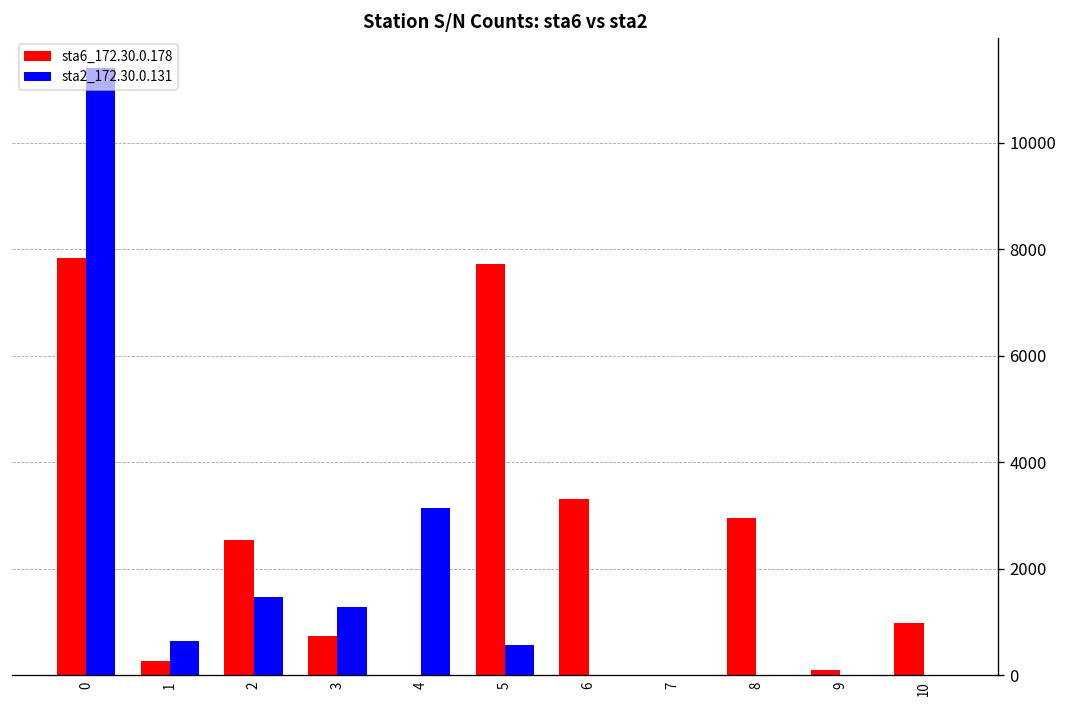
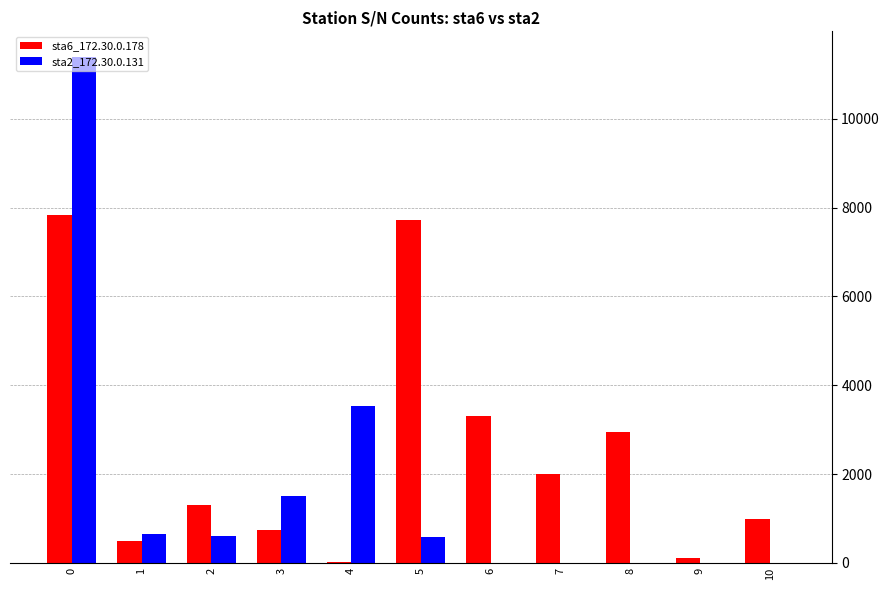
sta6_172.30.0.178, 1: 300 -> 500
sta6_172.30.0.178, 2: 2500 -> 1300
sta2_172.30.0.131, 2: 1500 -> 600
sta2_172.30.0.131, 3: 1300 -> 1500
sta2_172.30.0.131, 4: 3100 -> 3500
sta6_172.30.0.178, 7: 0 -> 2000
